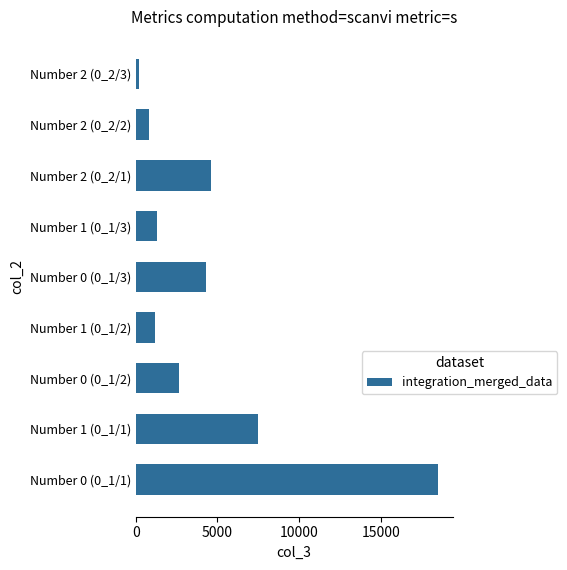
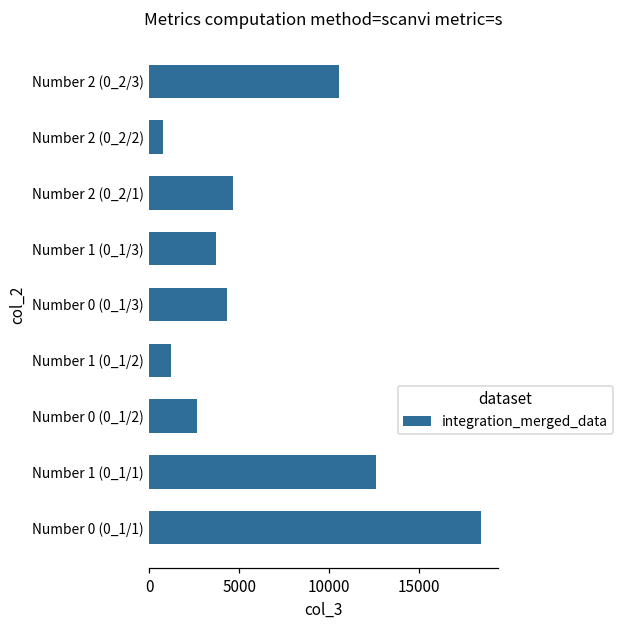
Number 2 (0_2/3): 200 -> 10600
Number 1 (0_1/3): 1300 -> 3700
Number 1 (0_1/1): 7500 -> 12600
